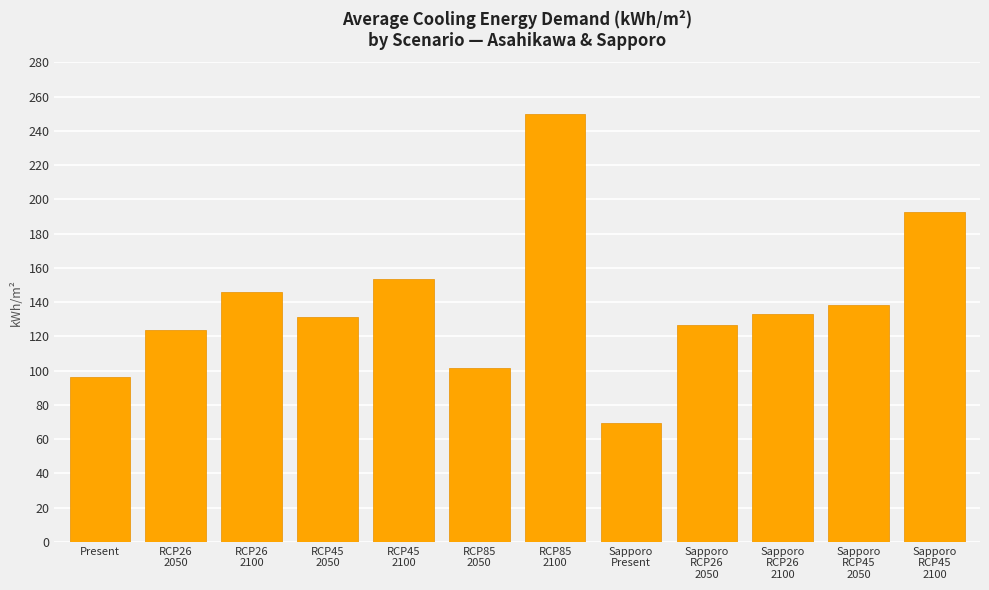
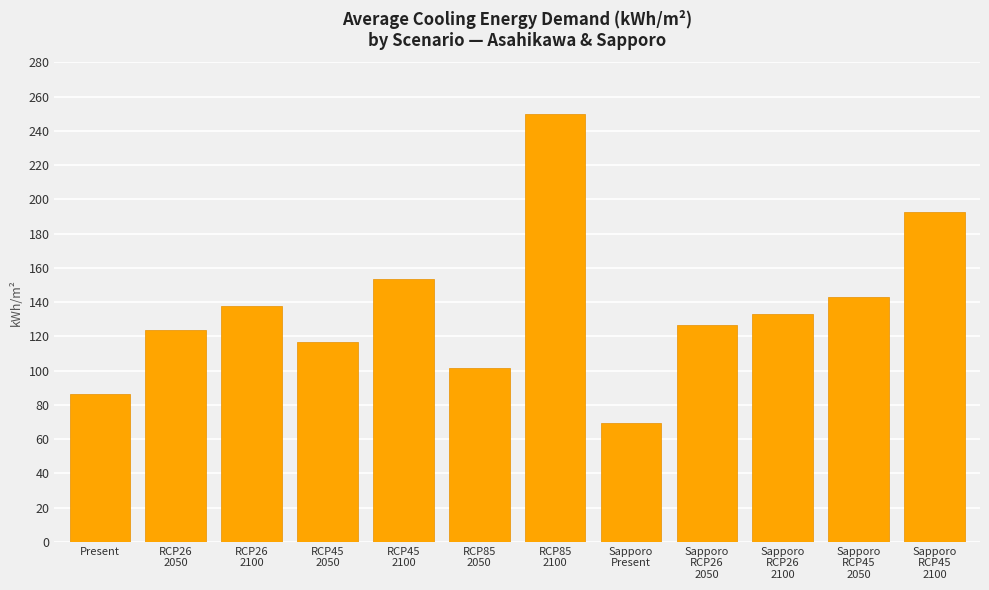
Present: 96 -> 87
RCP26 2100: 146 -> 138
RCP45 2050: 131 -> 117
Sapporo RCP45 2050: 139 -> 143
